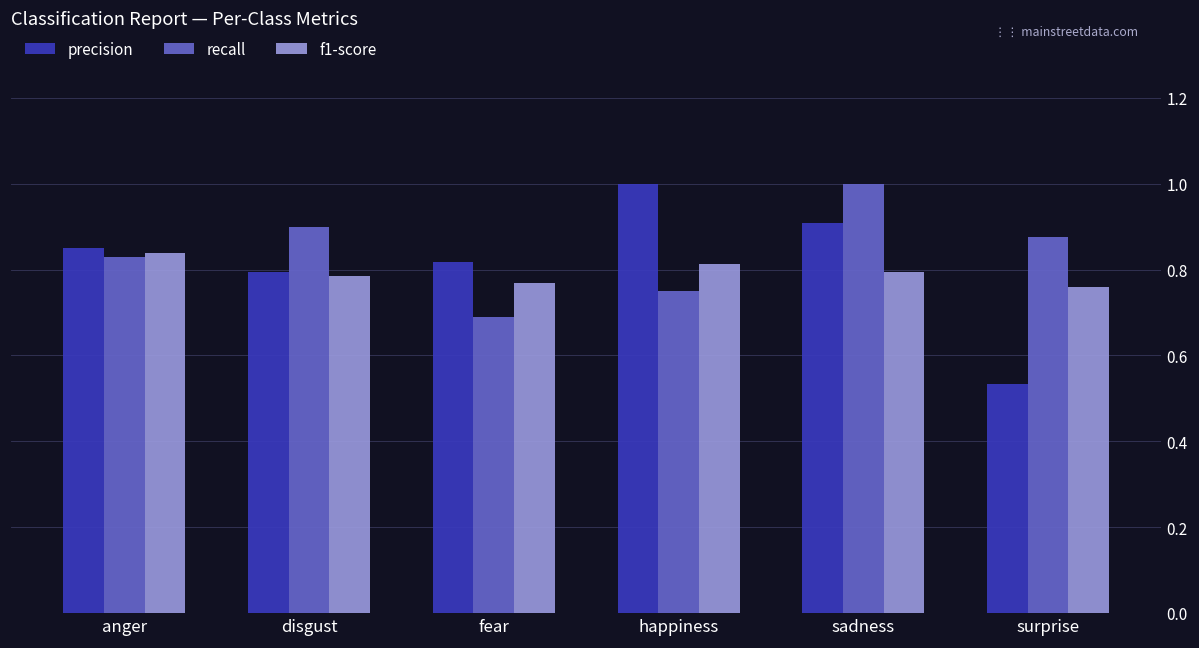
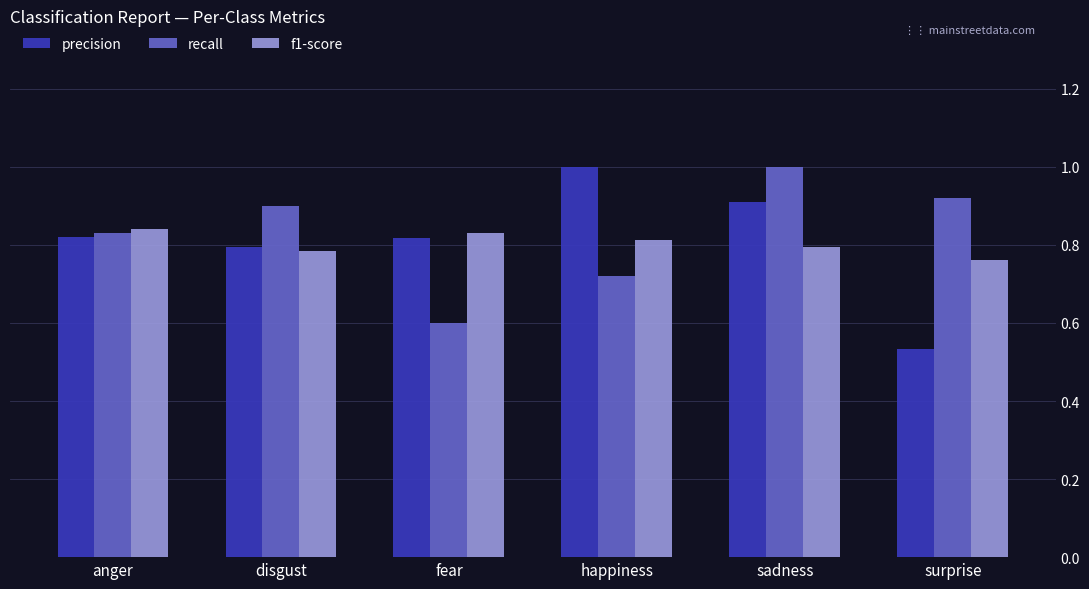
precision, anger: 0.85 -> 0.82
recall, fear: 0.69 -> 0.60
f1-score, fear: 0.77 -> 0.83
recall, happiness: 0.75 -> 0.72
recall, surprise: 0.88 -> 0.92
